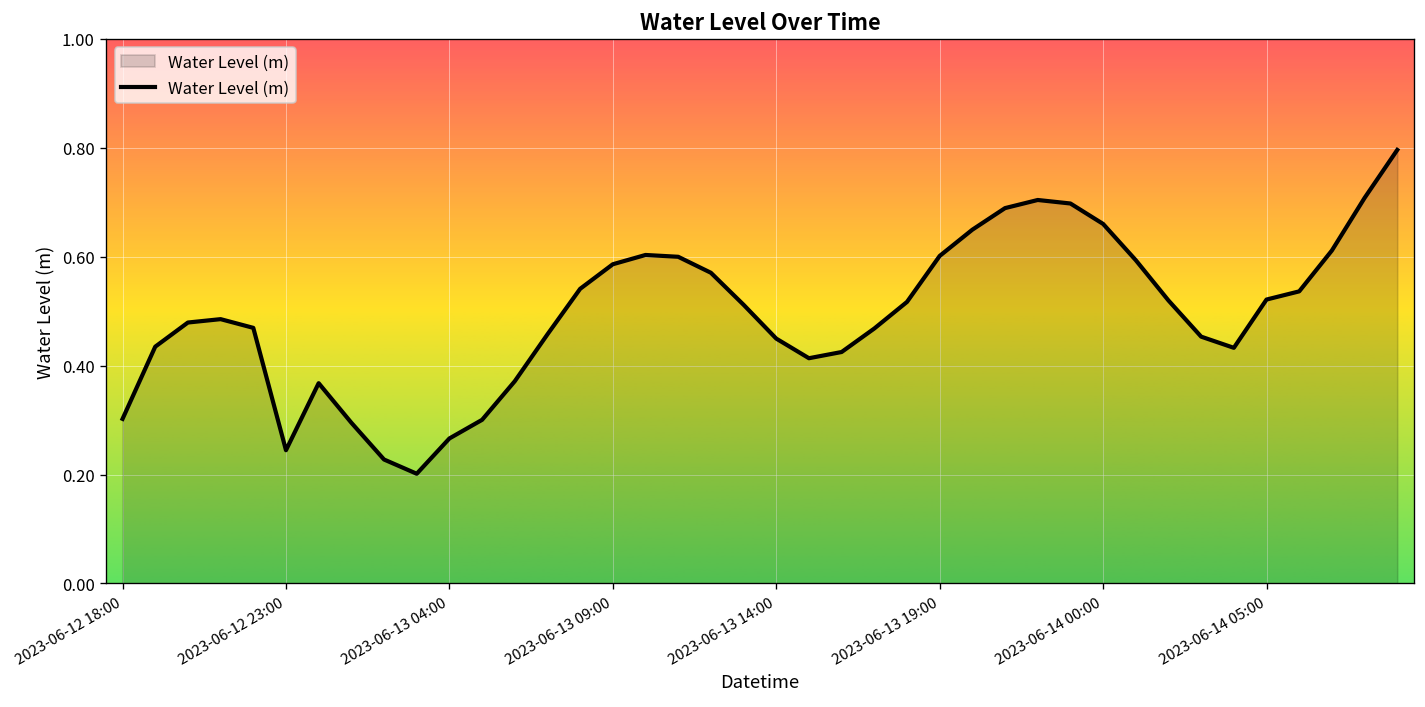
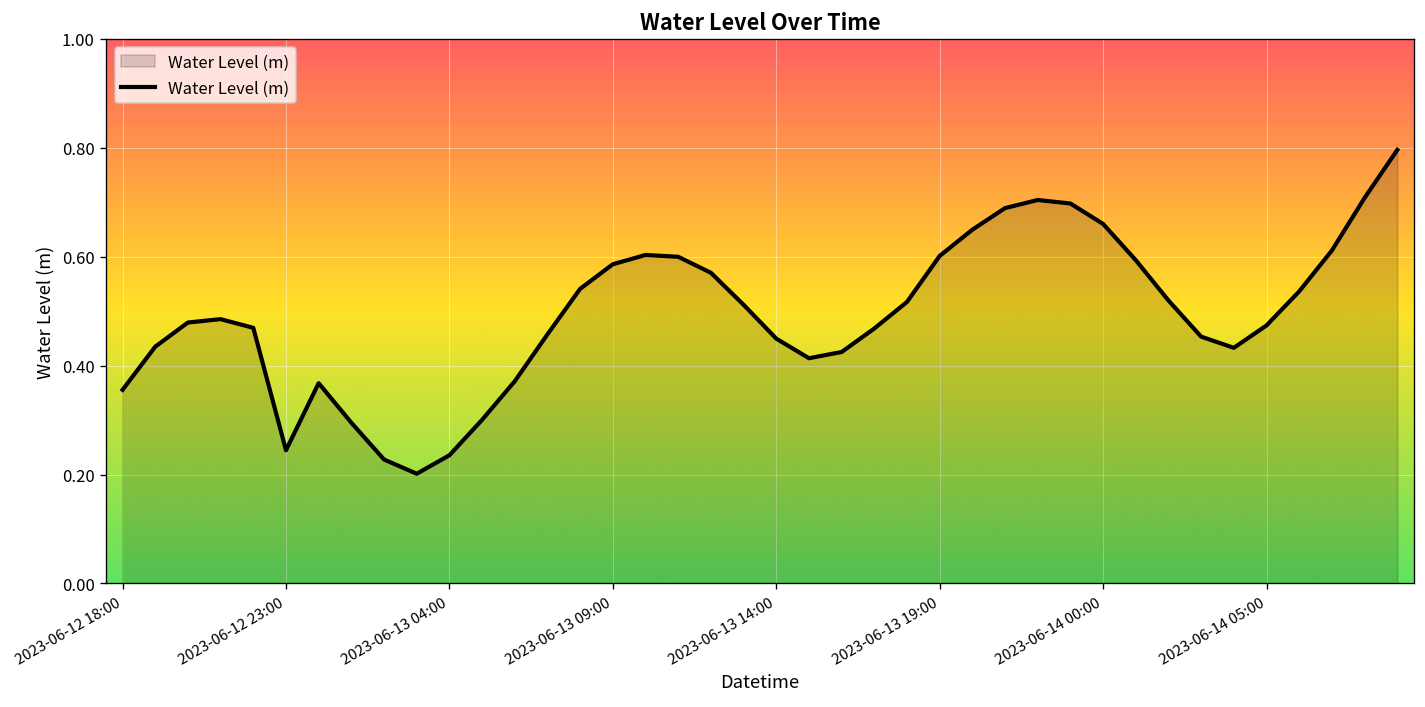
2023-06-12 18:00: 0.30 -> 0.36
2023-06-13 04:00: 0.27 -> 0.24
2023-06-14 05:00: 0.52 -> 0.47
